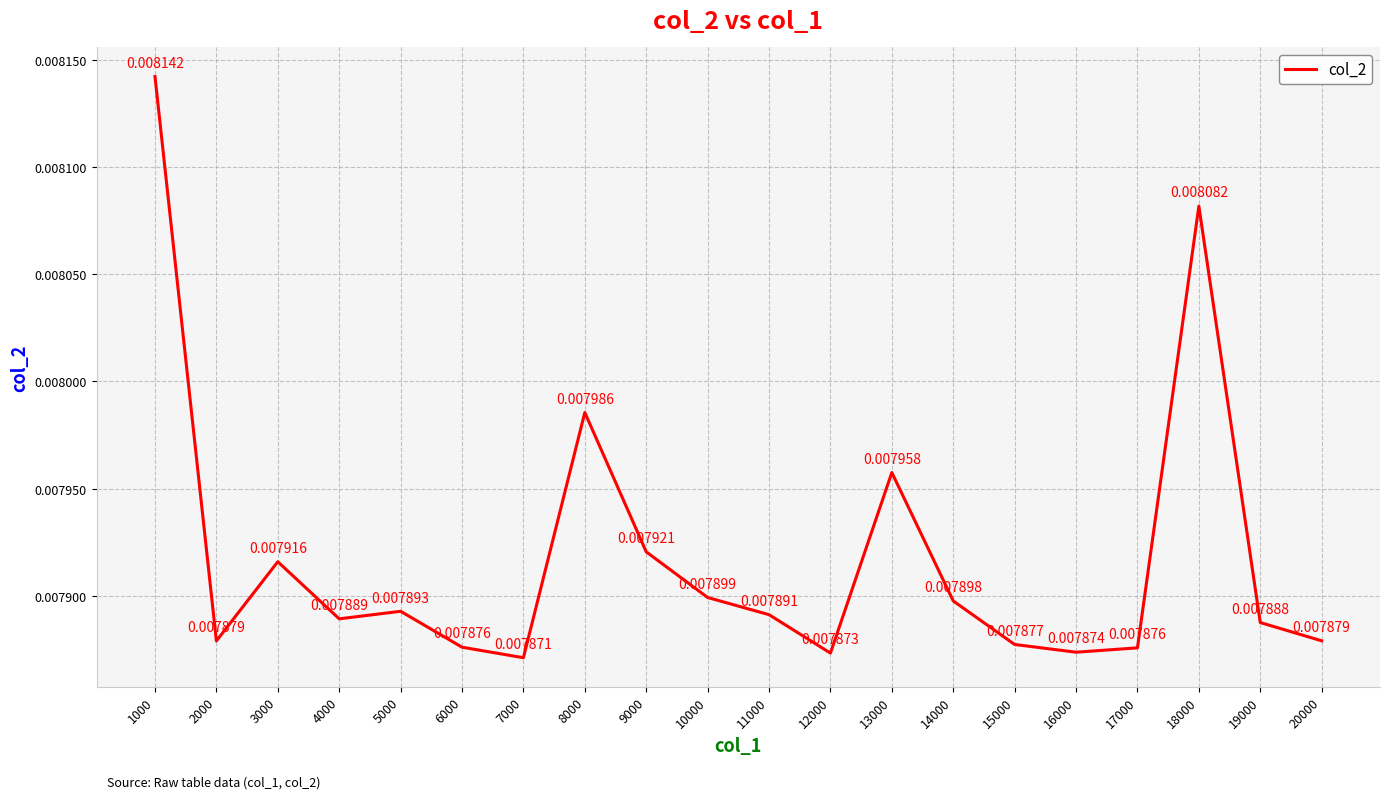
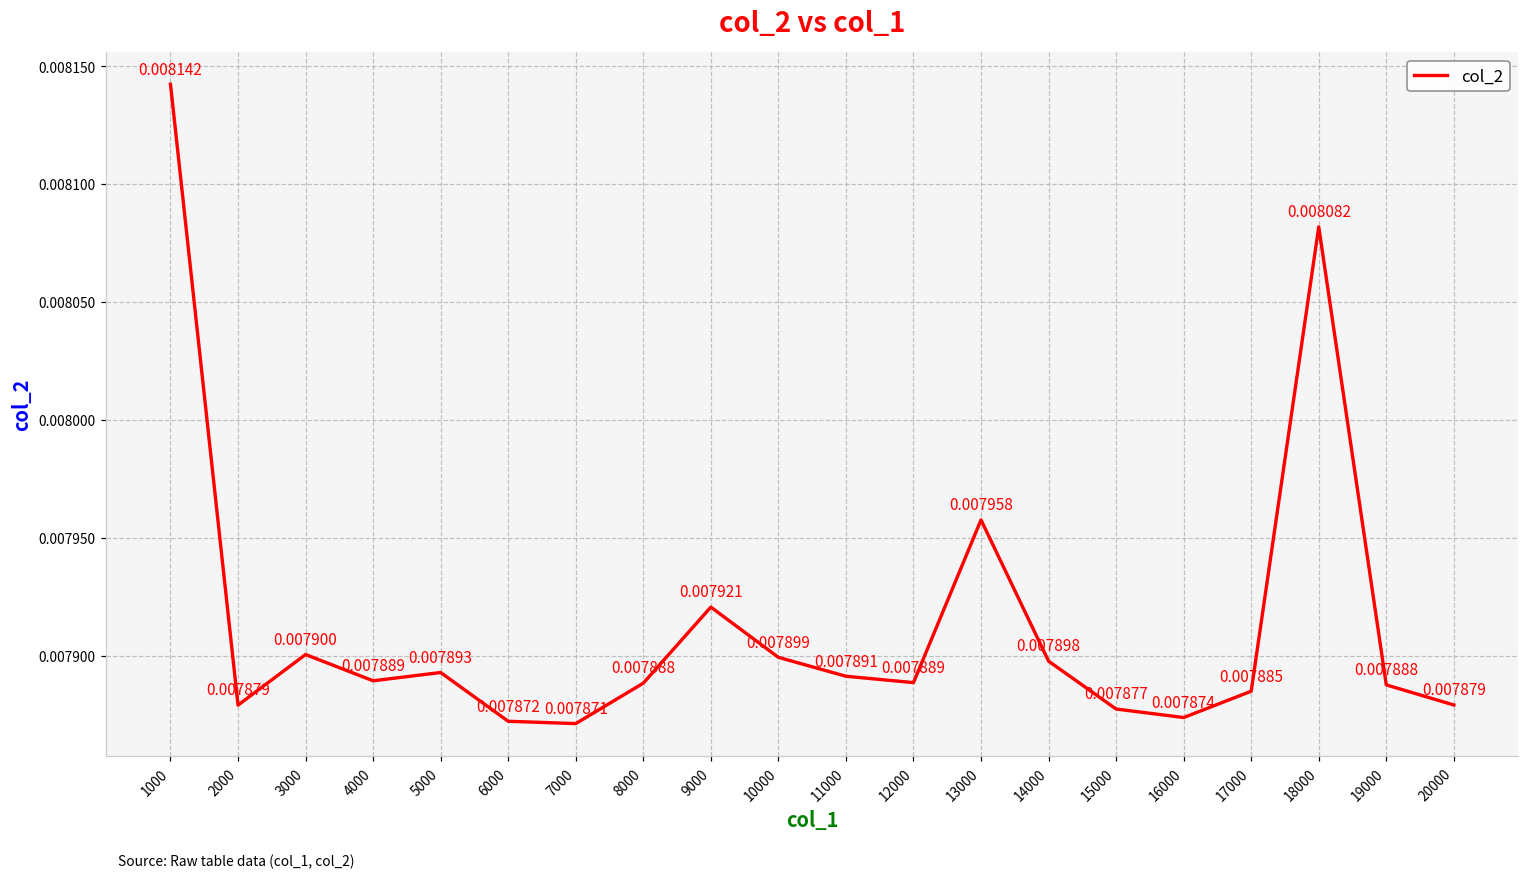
3000: 0.007916 -> 0.007900
6000: 0.007876 -> 0.007872
8000: 0.007986 -> 0.007888
12000: 0.007873 -> 0.007889
17000: 0.007876 -> 0.007885
